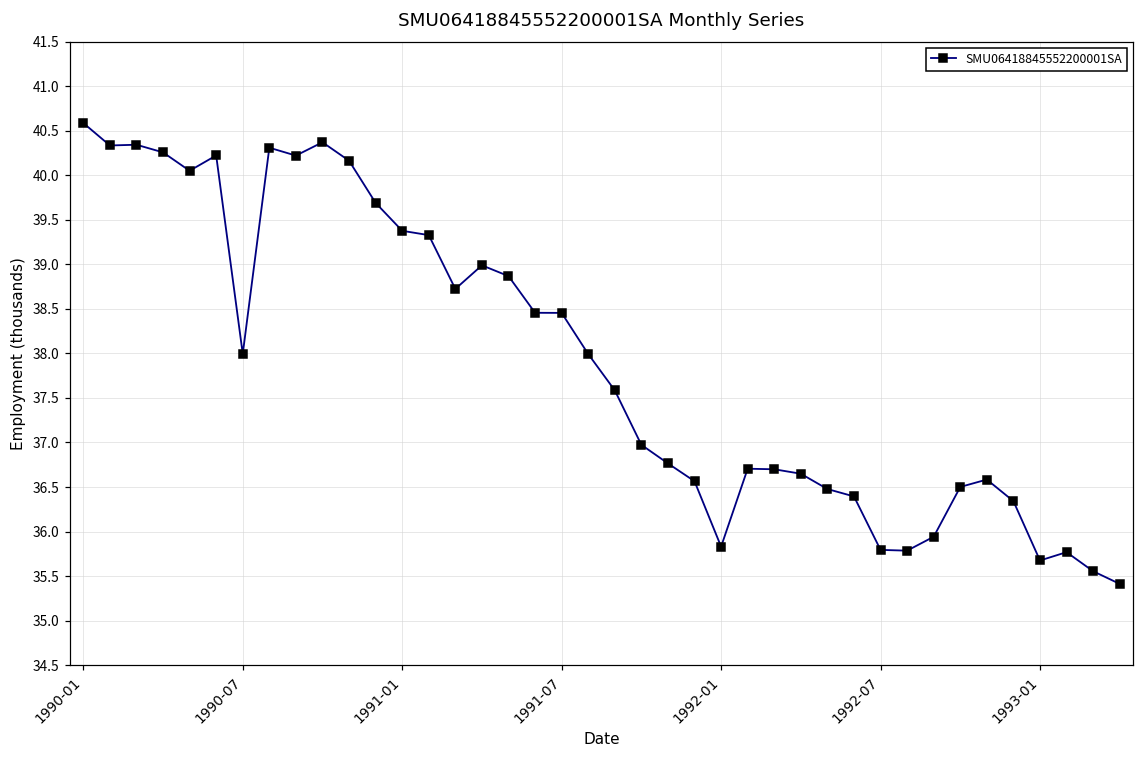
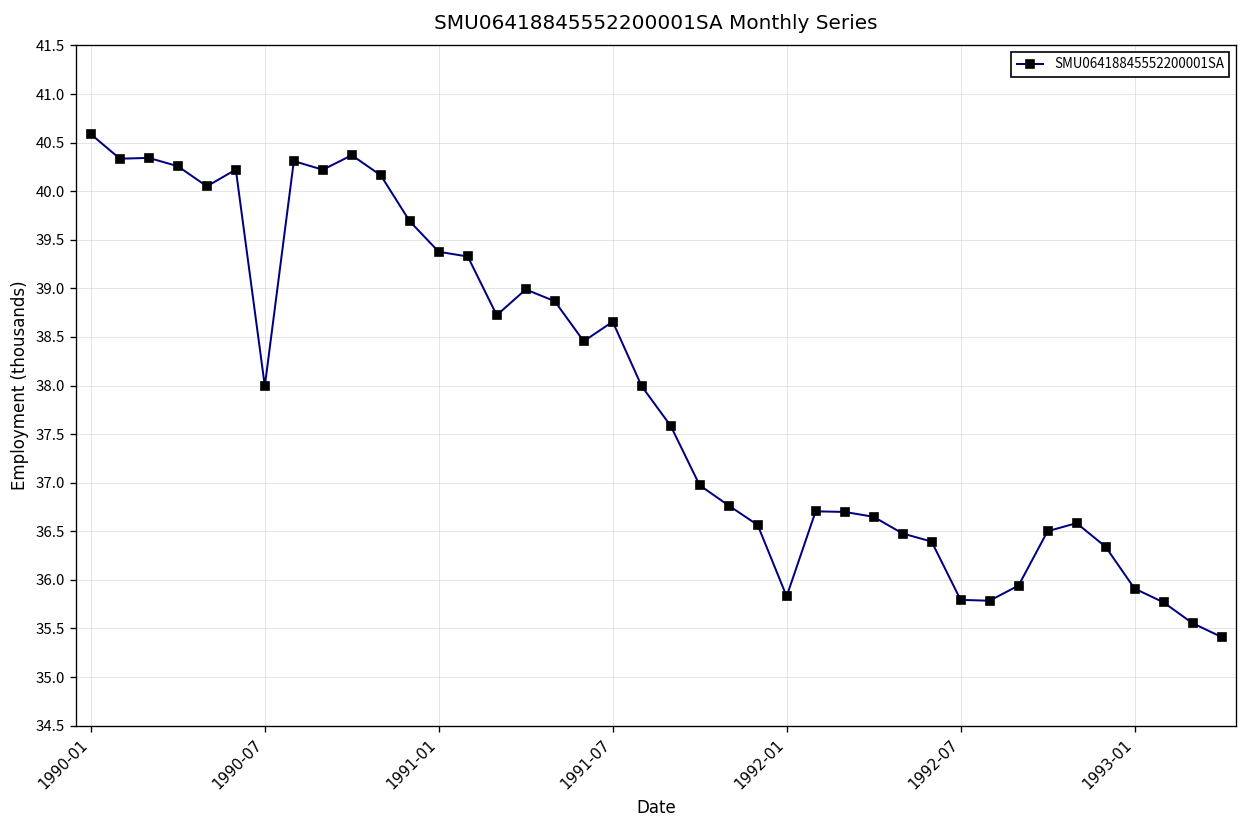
1991-07: 38.5 -> 38.7
1993-01: 35.7 -> 35.9
